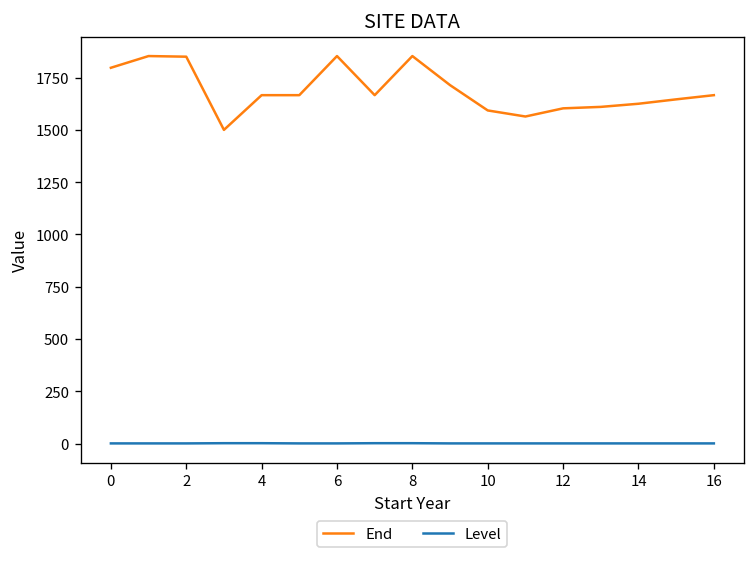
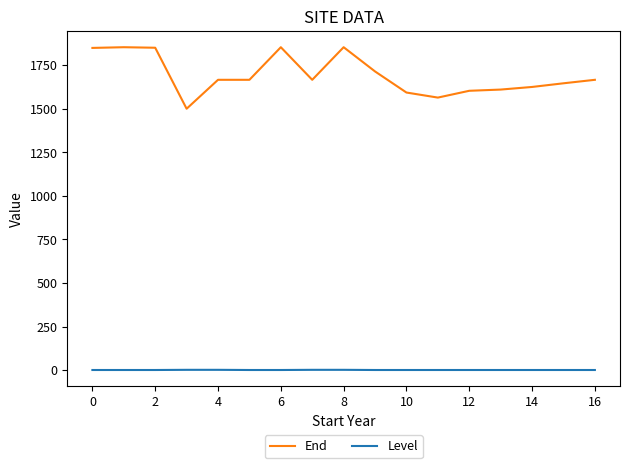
End, 0: 1800 -> 1850
